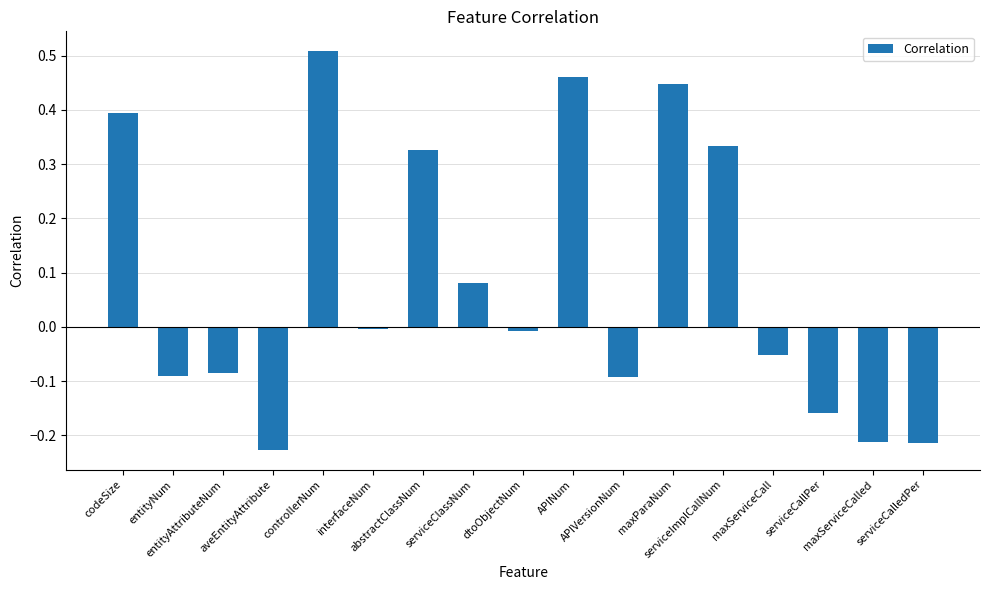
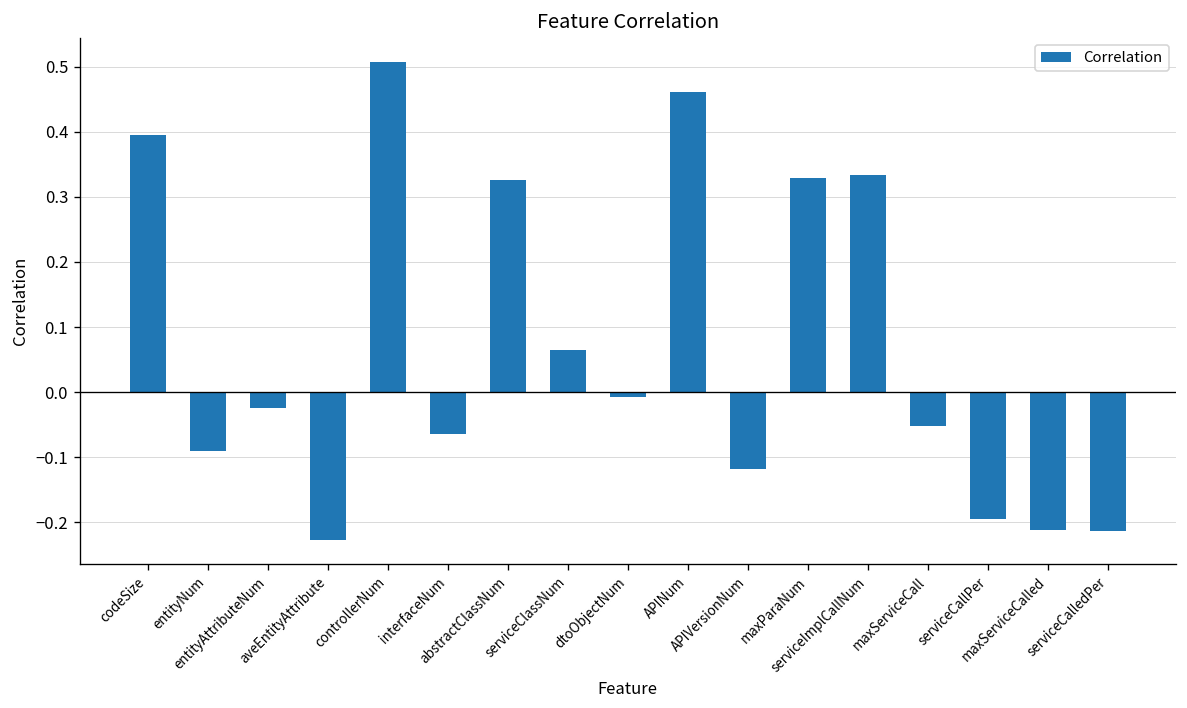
entityAttributeNum: -0.08 -> -0.02
interfaceNum: 0.00 -> -0.06
serviceClassNum: 0.08 -> 0.07
APIVersionNum: -0.09 -> -0.12
maxParaNum: 0.45 -> 0.33
serviceCallPer: -0.16 -> -0.20
